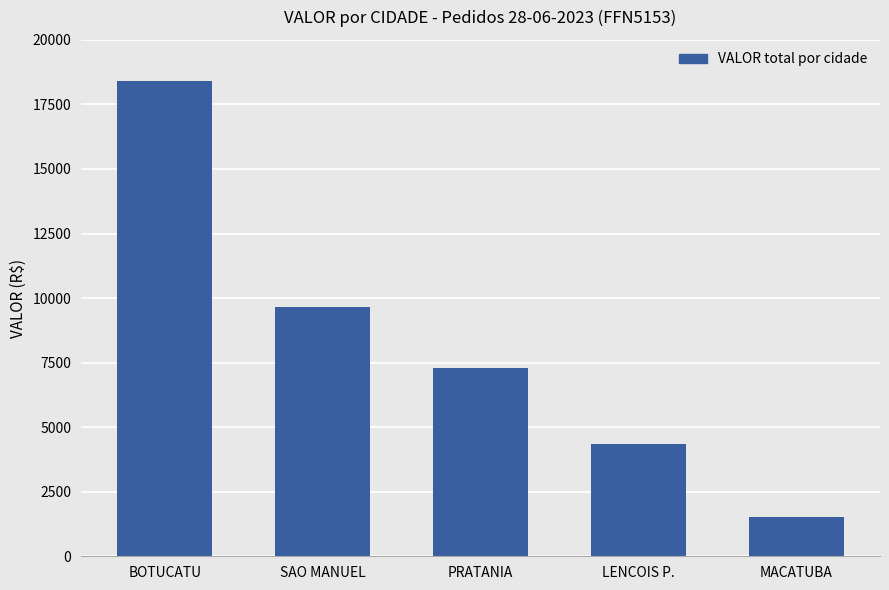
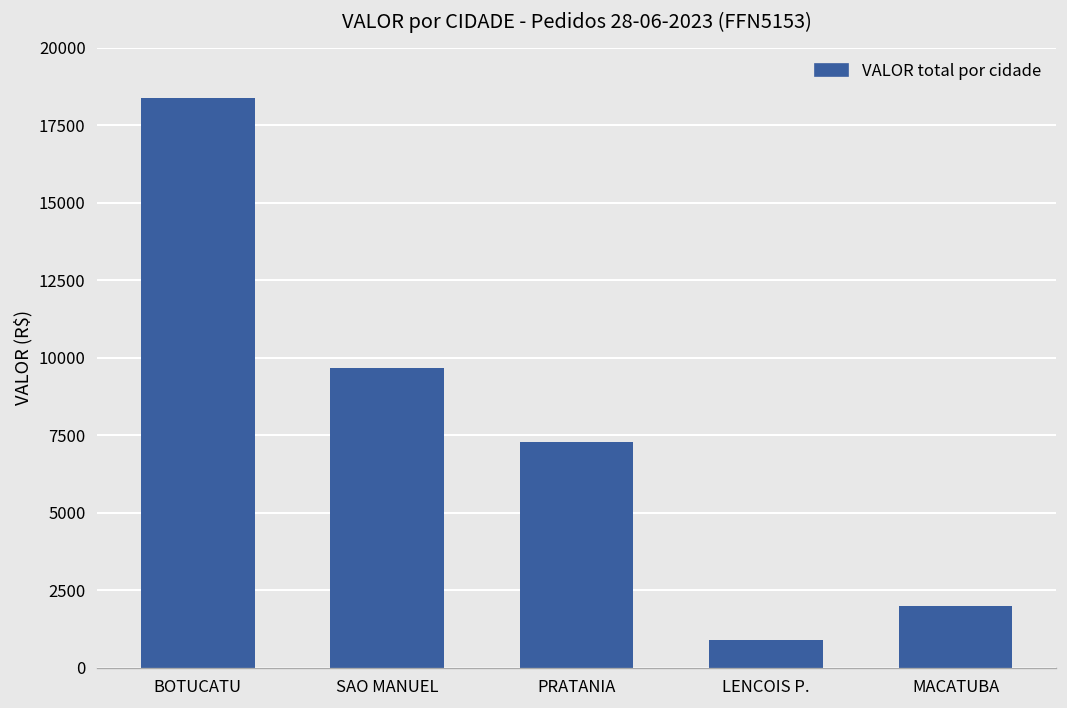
LENCOIS P.: 4300 -> 900
MACATUBA: 1500 -> 2000
